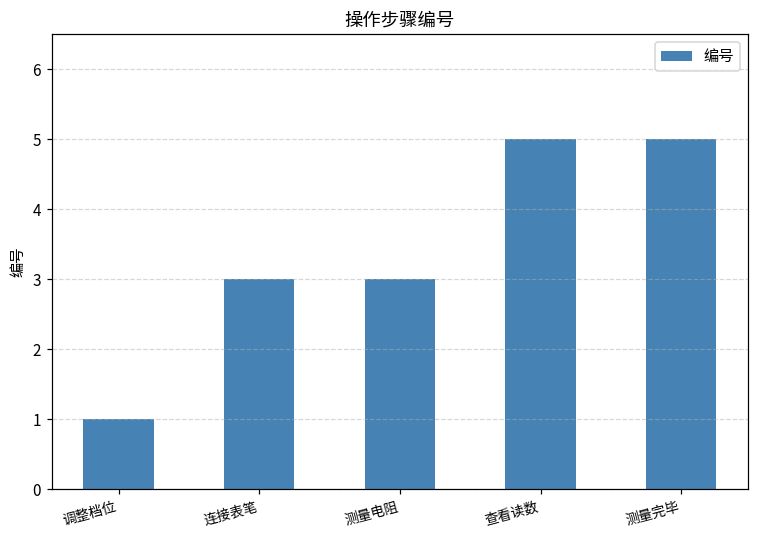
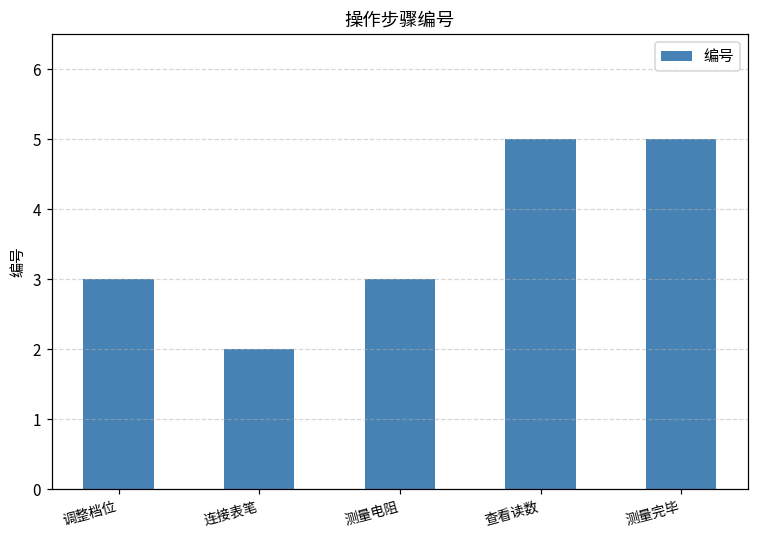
调整档位: 1 -> 3
连接表笔: 3 -> 2
